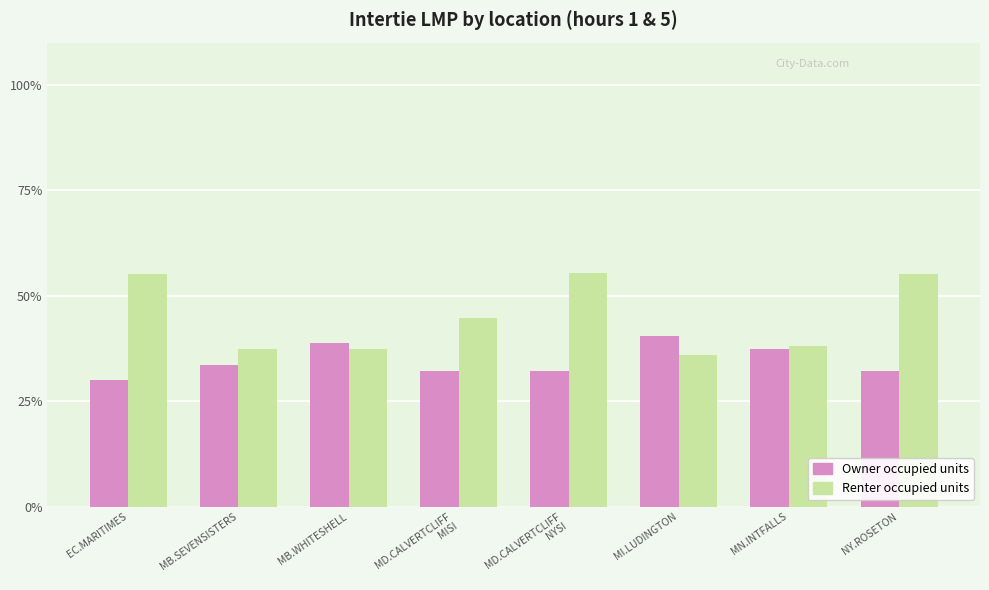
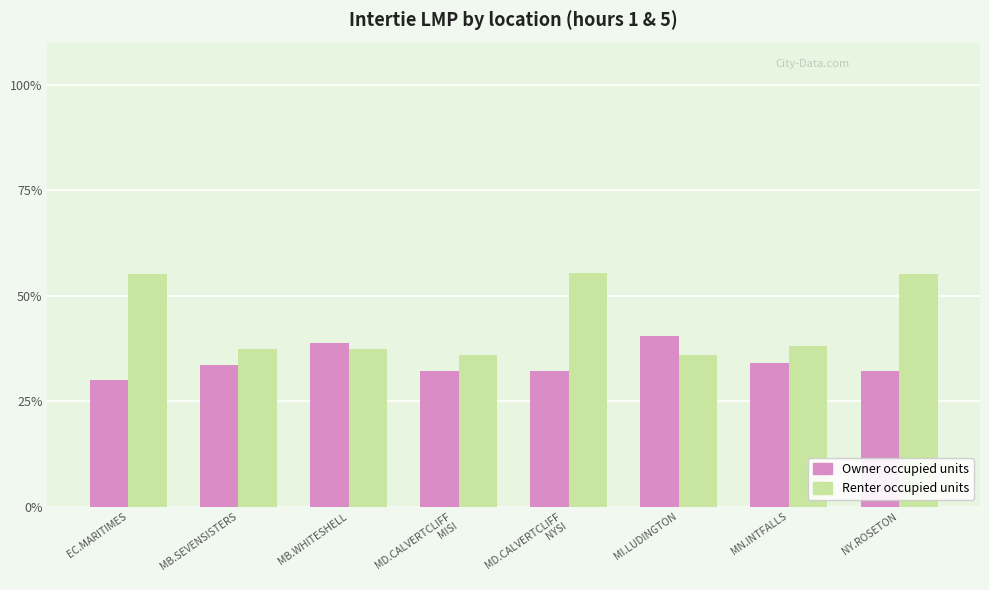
Renter occupied units, MD.CALVERTCLIFF MISI: 45% -> 36%
Owner occupied units, MN.INTFALLS: 37% -> 34%
